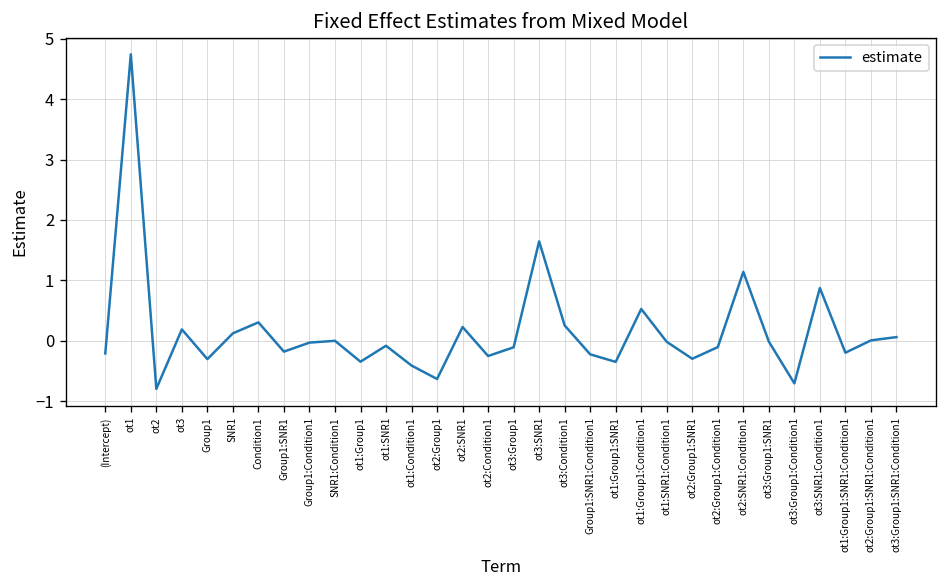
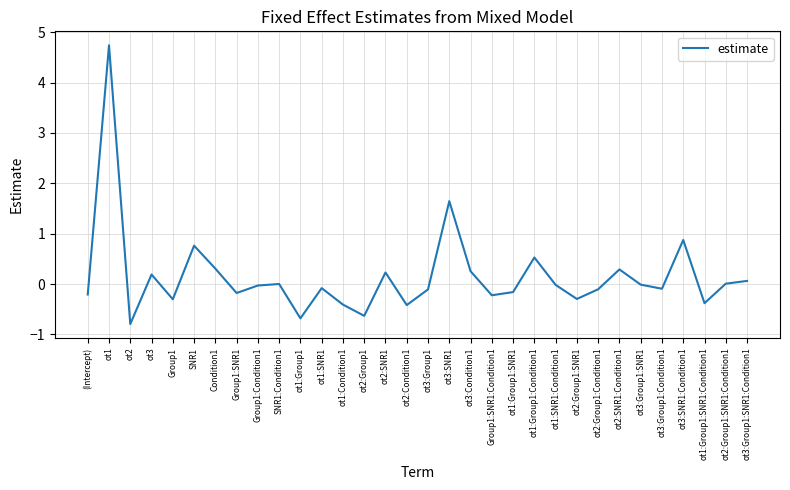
SNR1: 0.1 -> 0.8
ot1:Group1: -0.3 -> -0.7
ot2:Condition1: -0.3 -> -0.4
ot1:Group1:SNR1: -0.3 -> -0.2
ot2:SNR1:Condition1: 1.1 -> 0.3
ot3:Group1:Condition1: -0.7 -> -0.1
ot1:Group1:SNR1:Condition1: -0.2 -> -0.4
